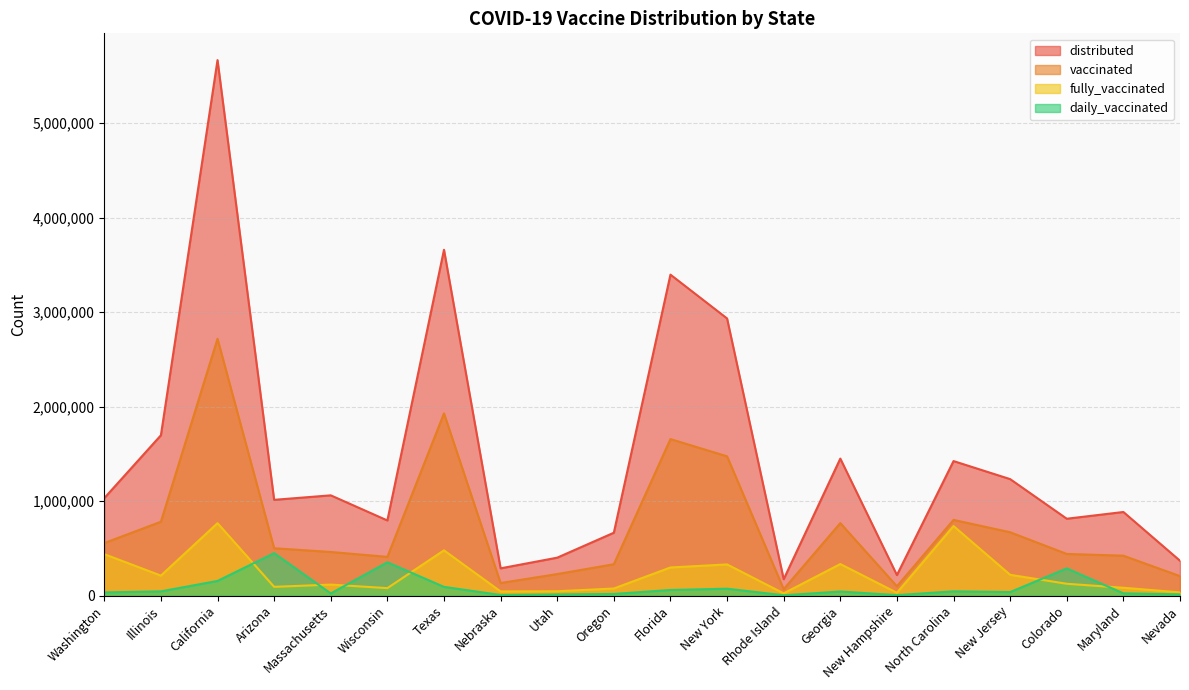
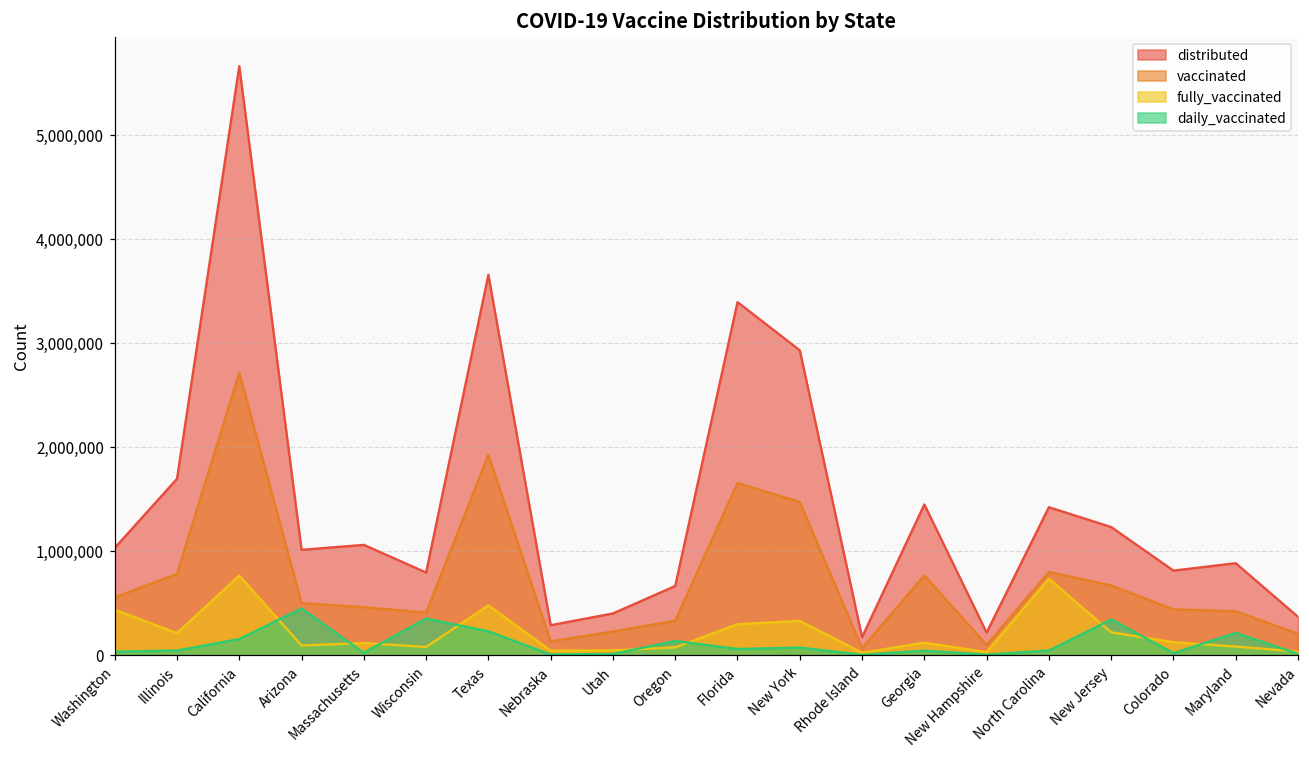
daily_vaccinated, Texas: 100,000 -> 200,000
daily_vaccinated, Oregon: 0 -> 100,000
fully_vaccinated, Georgia: 300,000 -> 100,000
daily_vaccinated, New Jersey: 0 -> 300,000
daily_vaccinated, Colorado: 300,000 -> 0
daily_vaccinated, Maryland: 0 -> 200,000
